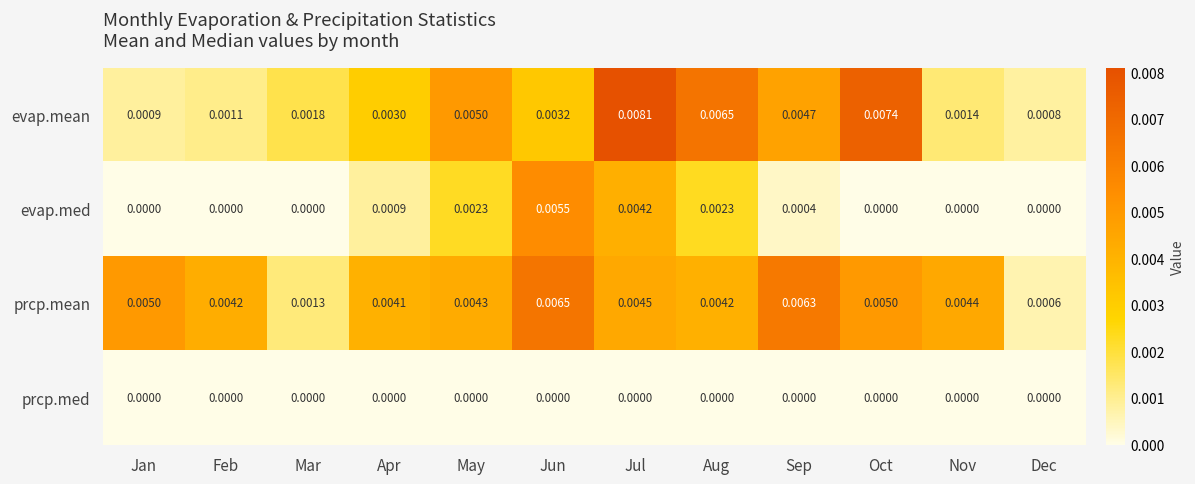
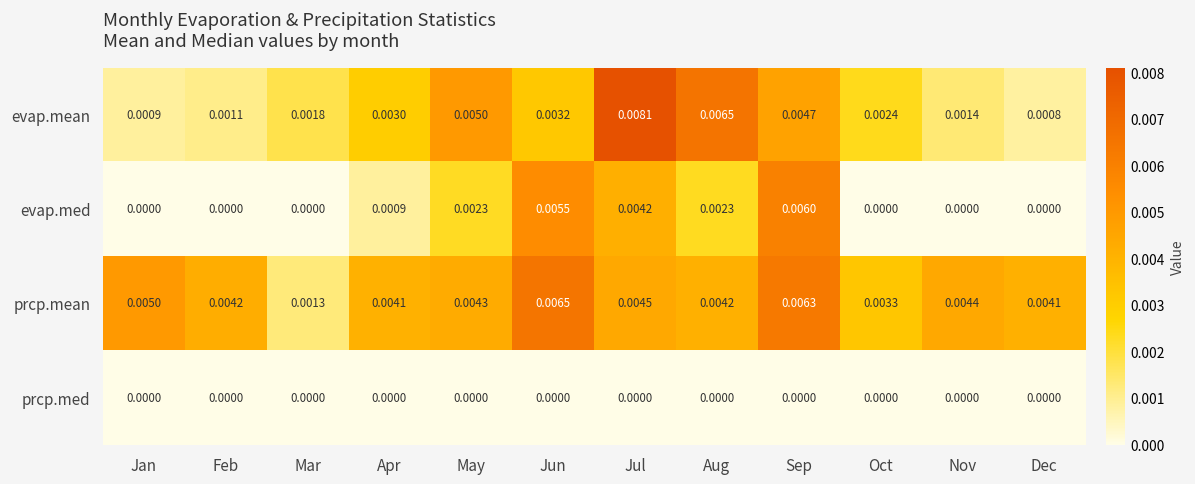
evap.mean, Oct: 0.0074 -> 0.0024
evap.med, Sep: 0.0004 -> 0.0060
prcp.mean, Oct: 0.0050 -> 0.0033
prcp.mean, Dec: 0.0006 -> 0.0041
